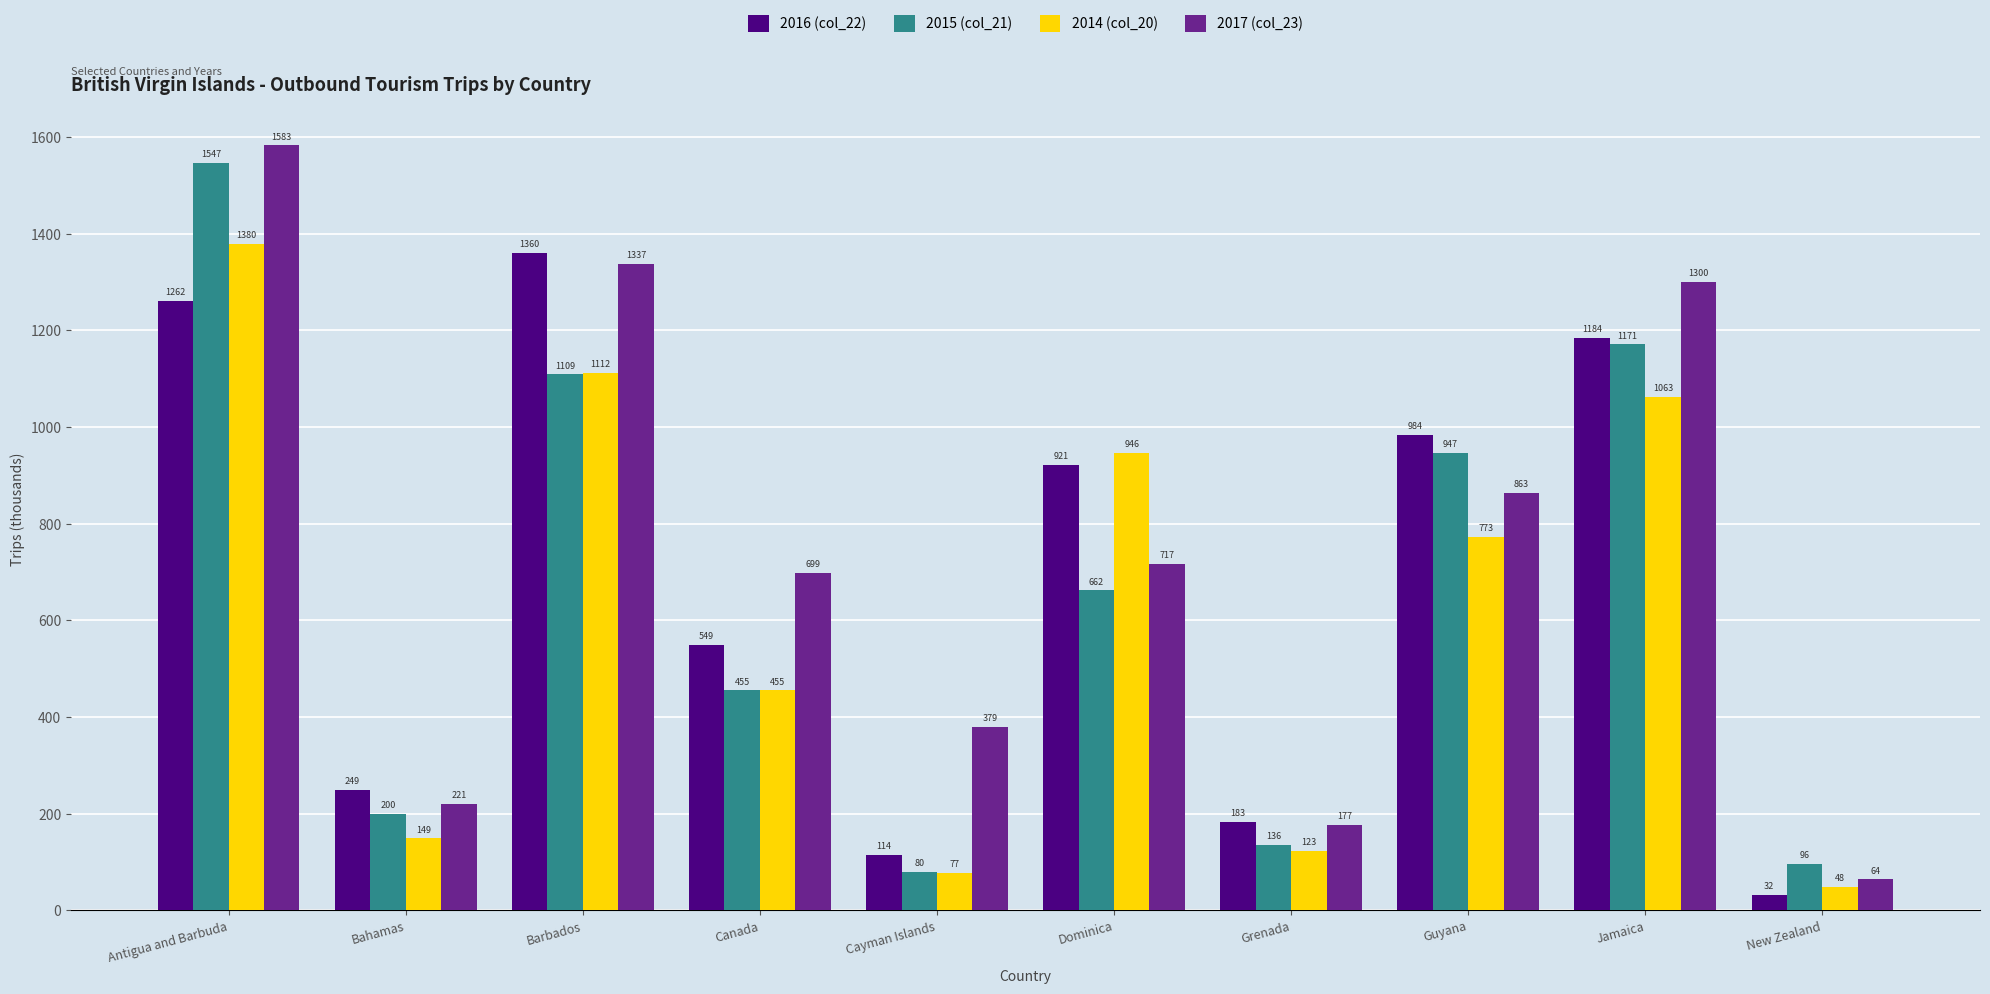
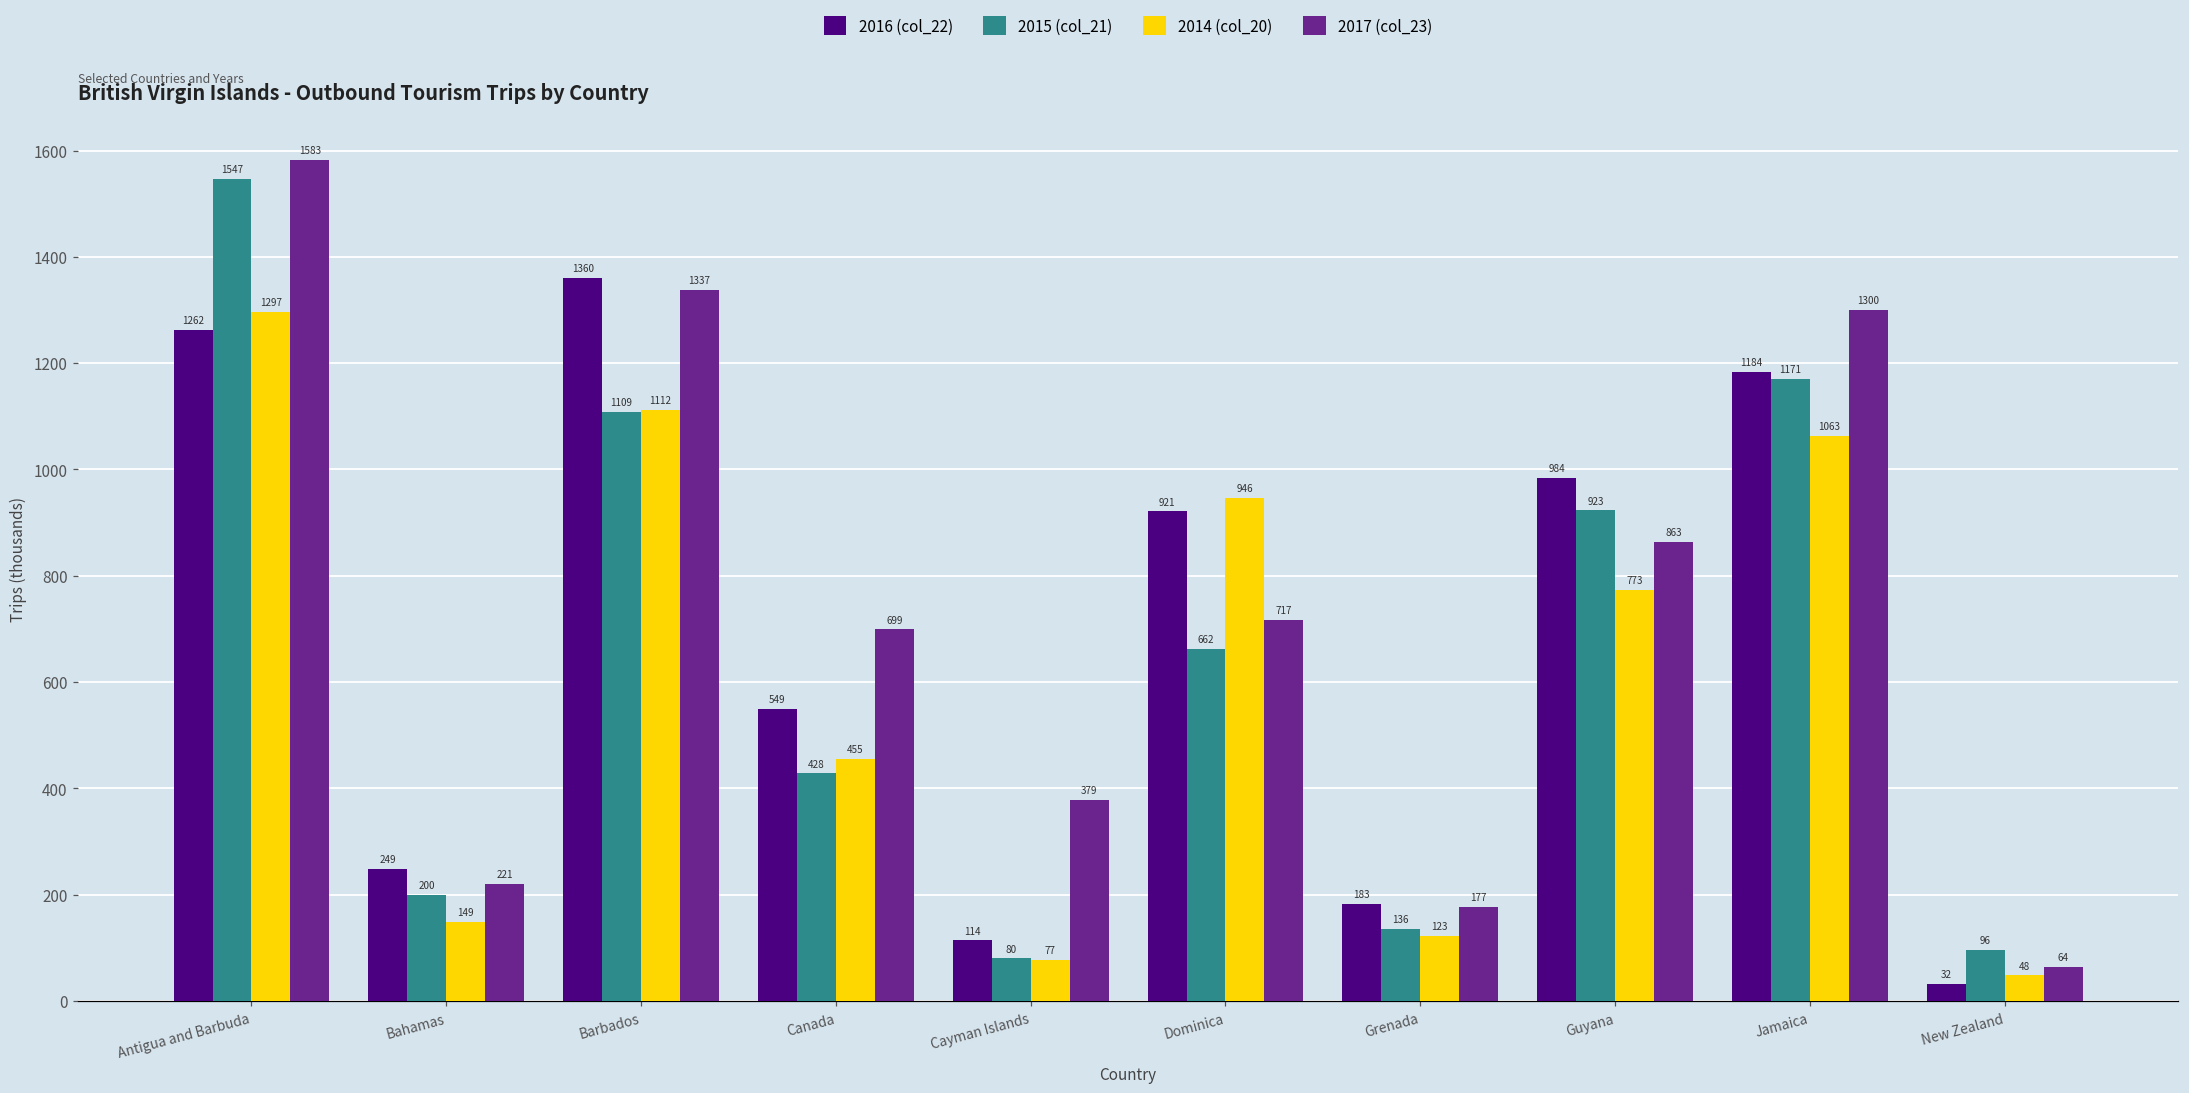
2014 (col_20), Antigua and Barbuda: 1380 -> 1297
2015 (col_21), Canada: 455 -> 428
2015 (col_21), Guyana: 947 -> 923
